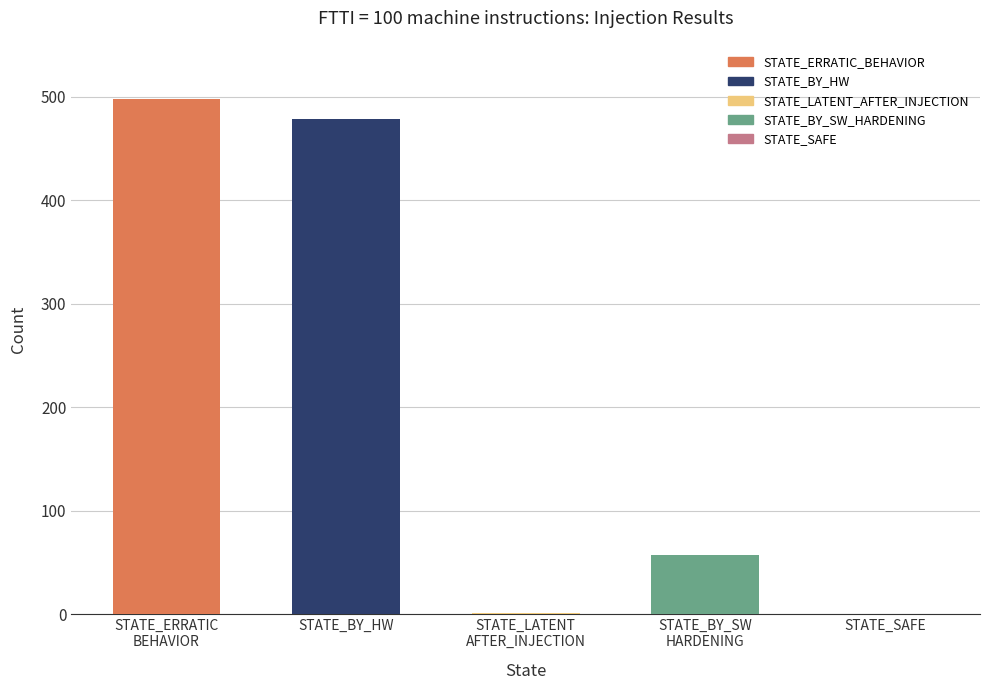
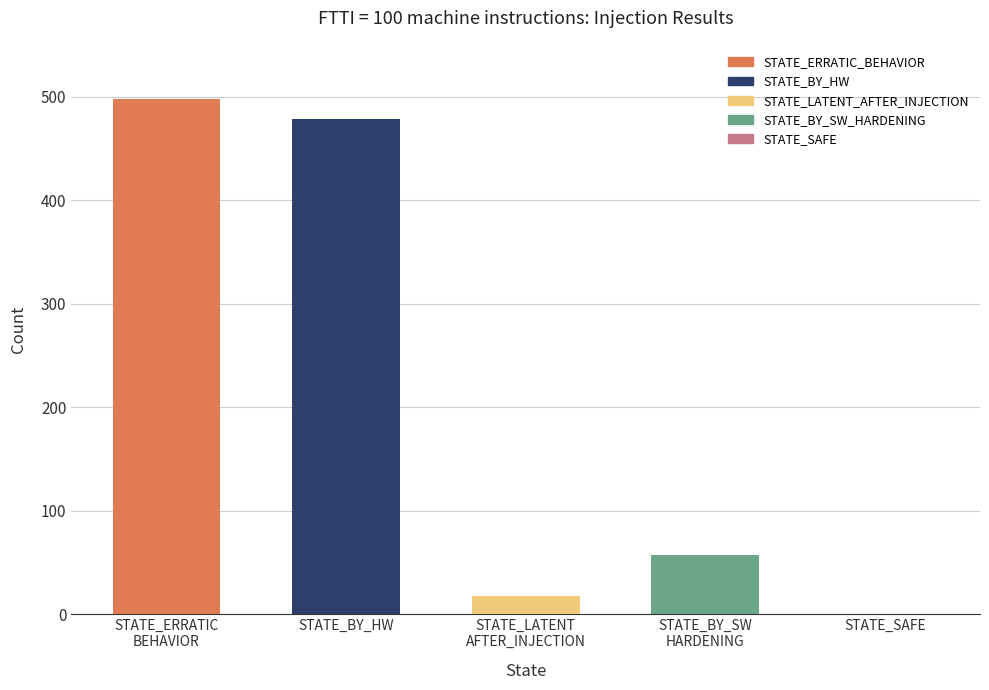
STATE_LATENT AFTER_INJECTION: 1 -> 17
